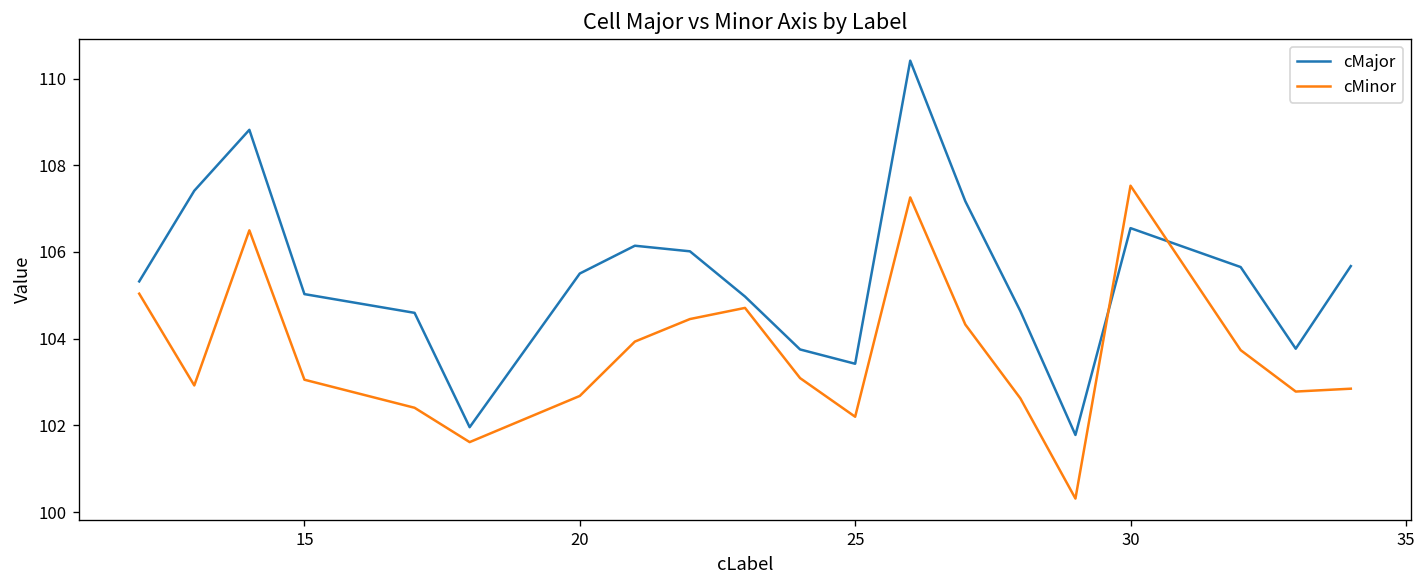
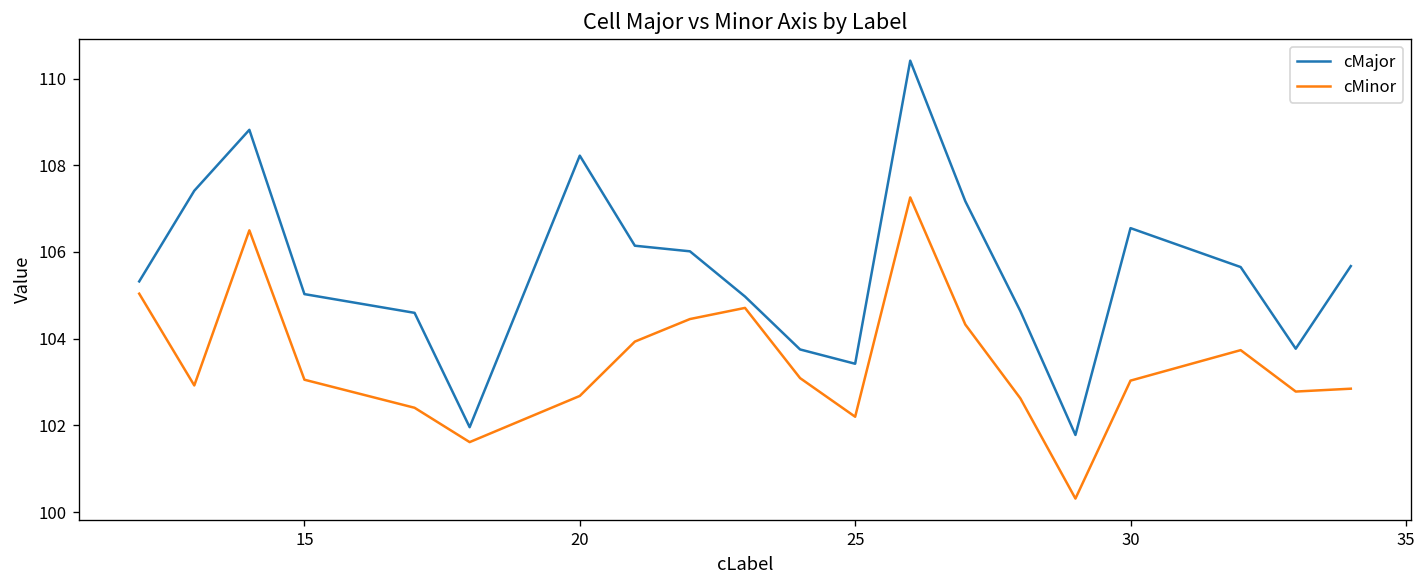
cMajor, 20: 105.5 -> 108.2
cMinor, 30: 107.5 -> 103.0
